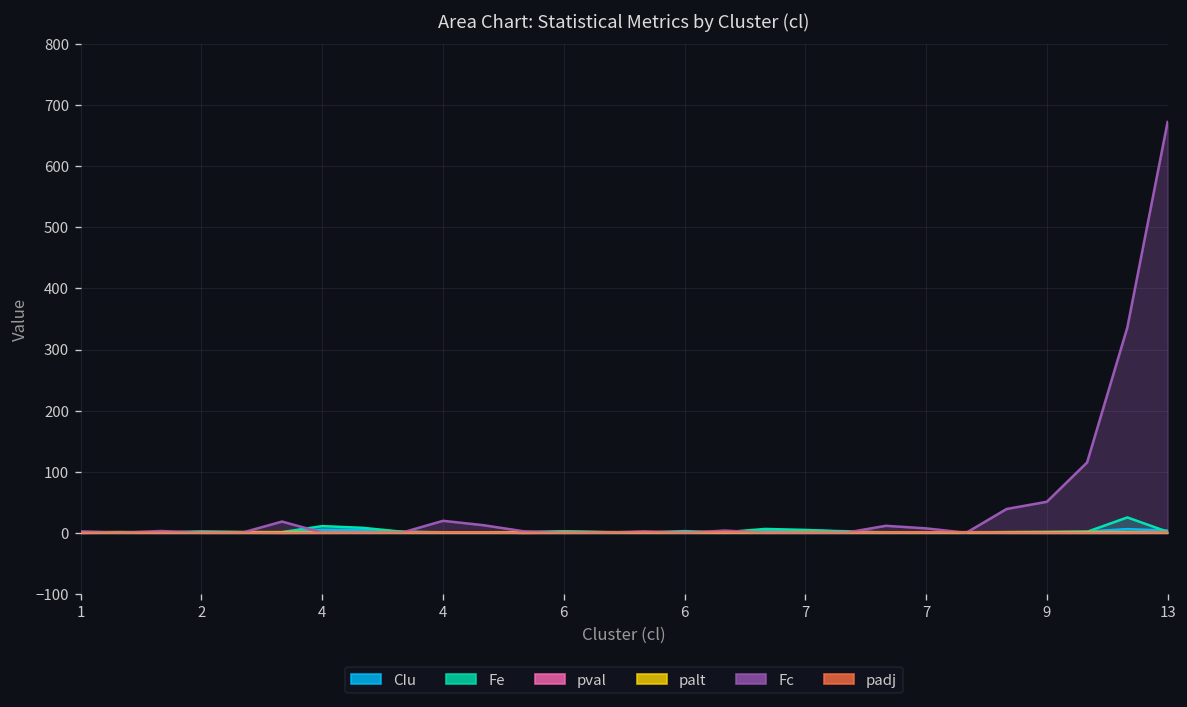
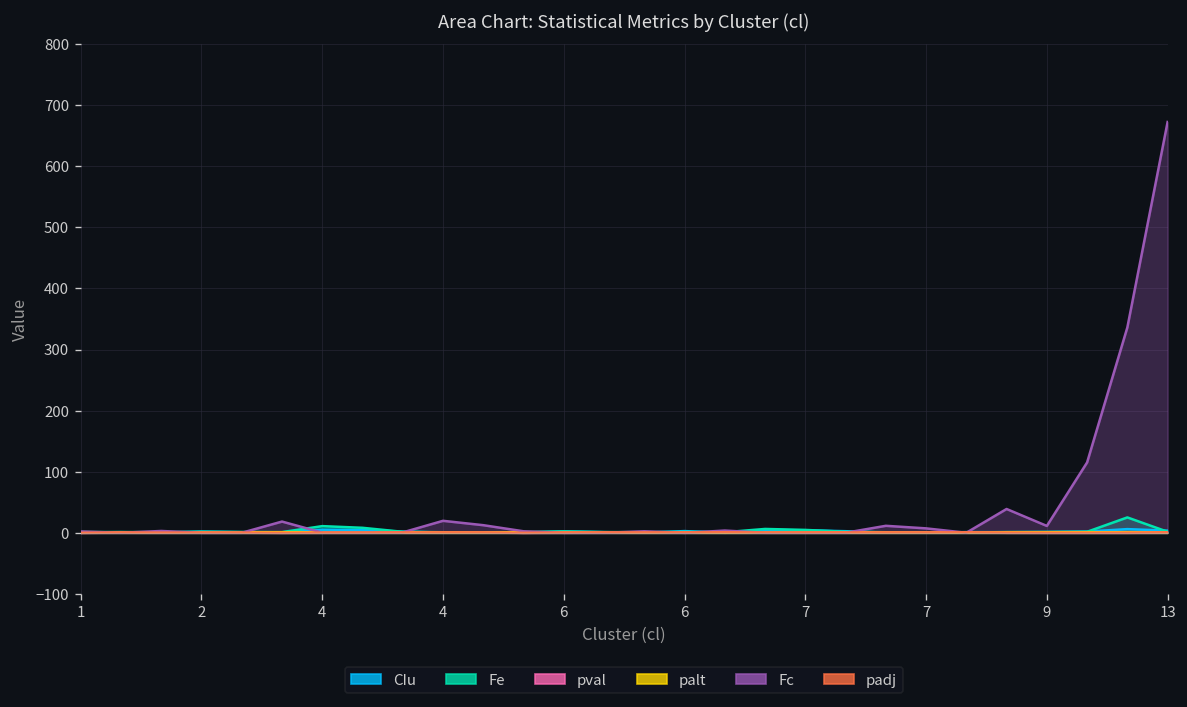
Fc, 9: 50 -> 10
